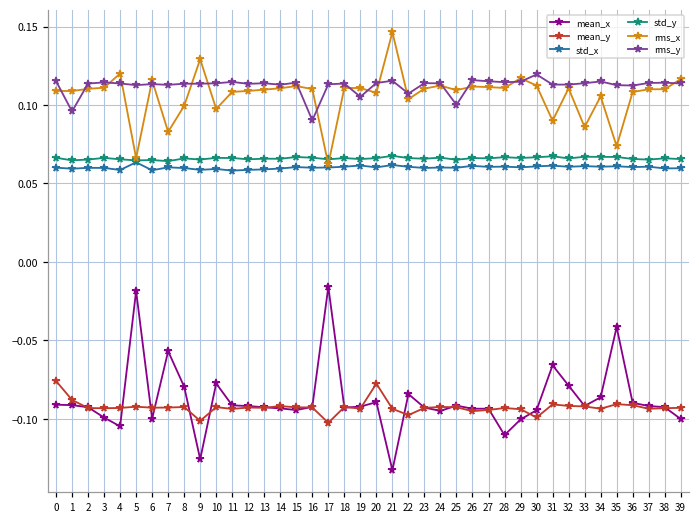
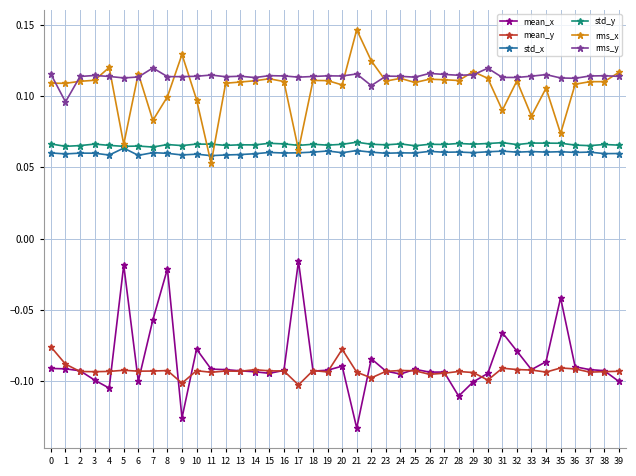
rms_y, 7: 0.113 -> 0.120
mean_x, 8: -0.080 -> -0.021
rms_x, 11: 0.108 -> 0.053
rms_y, 16: 0.090 -> 0.114
rms_y, 19: 0.105 -> 0.114
rms_x, 22: 0.104 -> 0.125
rms_y, 25: 0.100 -> 0.113
